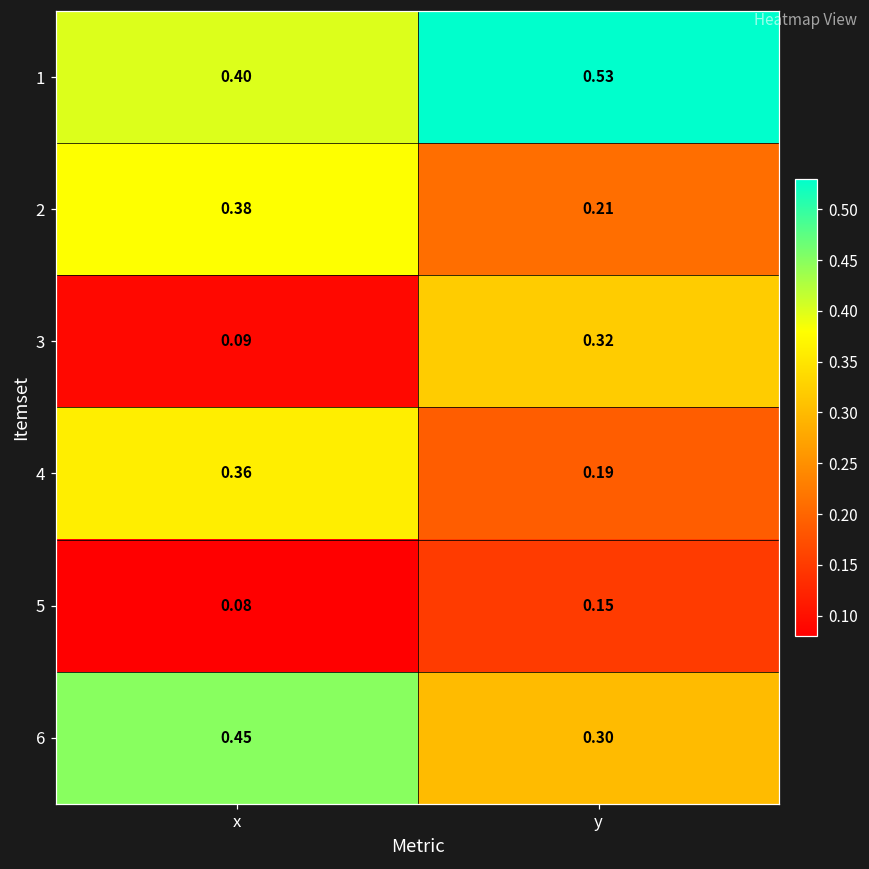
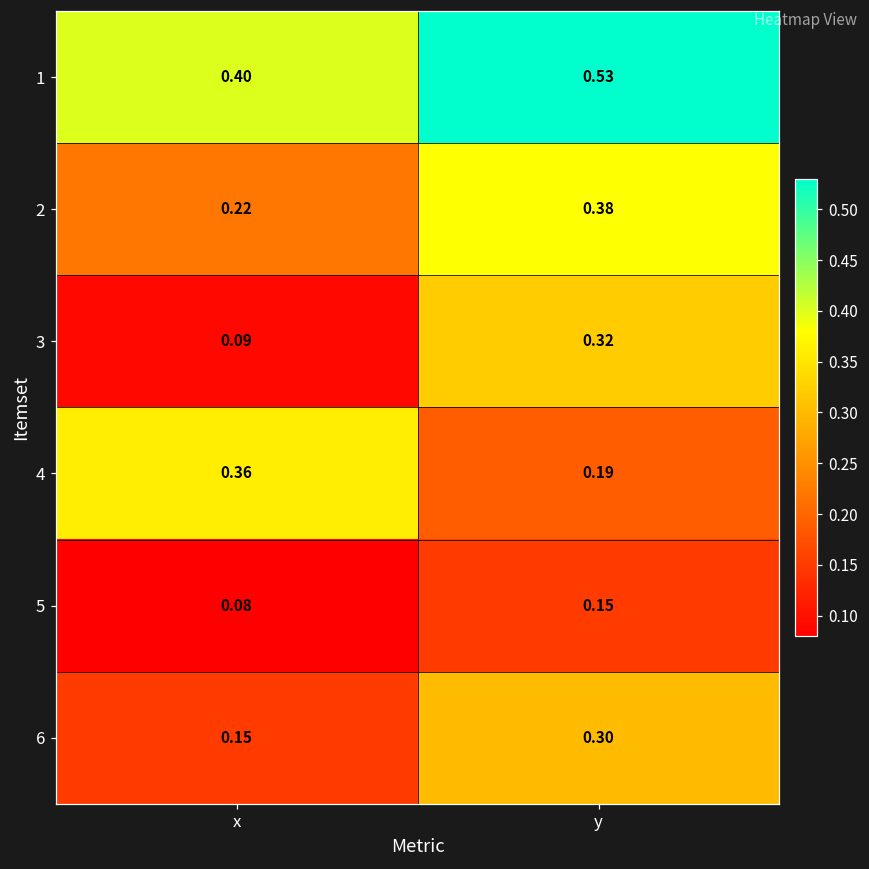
2, x: 0.38 -> 0.22
2, y: 0.21 -> 0.38
6, x: 0.45 -> 0.15
